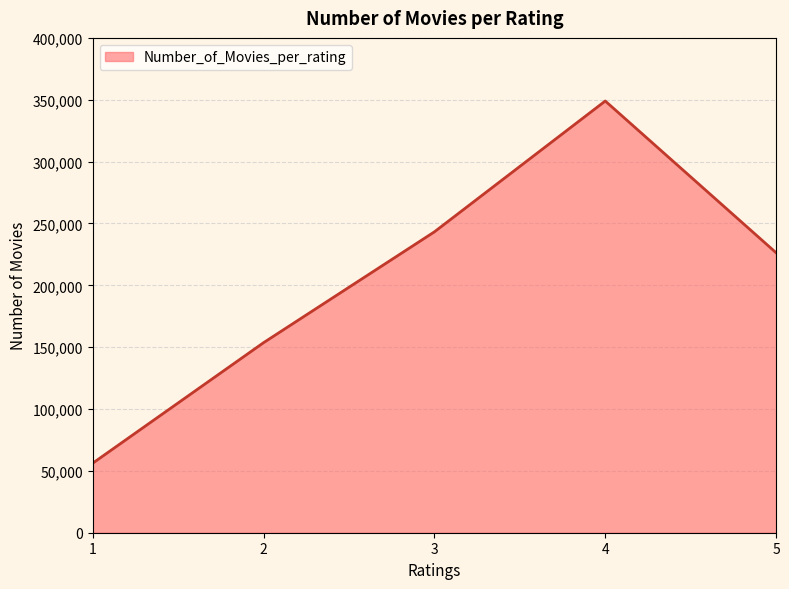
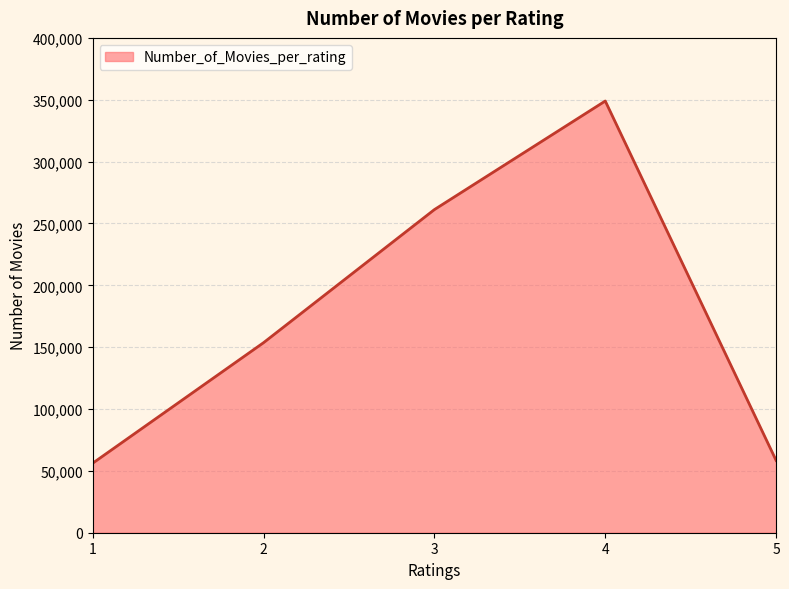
3: 243,000 -> 261,000
5: 226,000 -> 58,000
